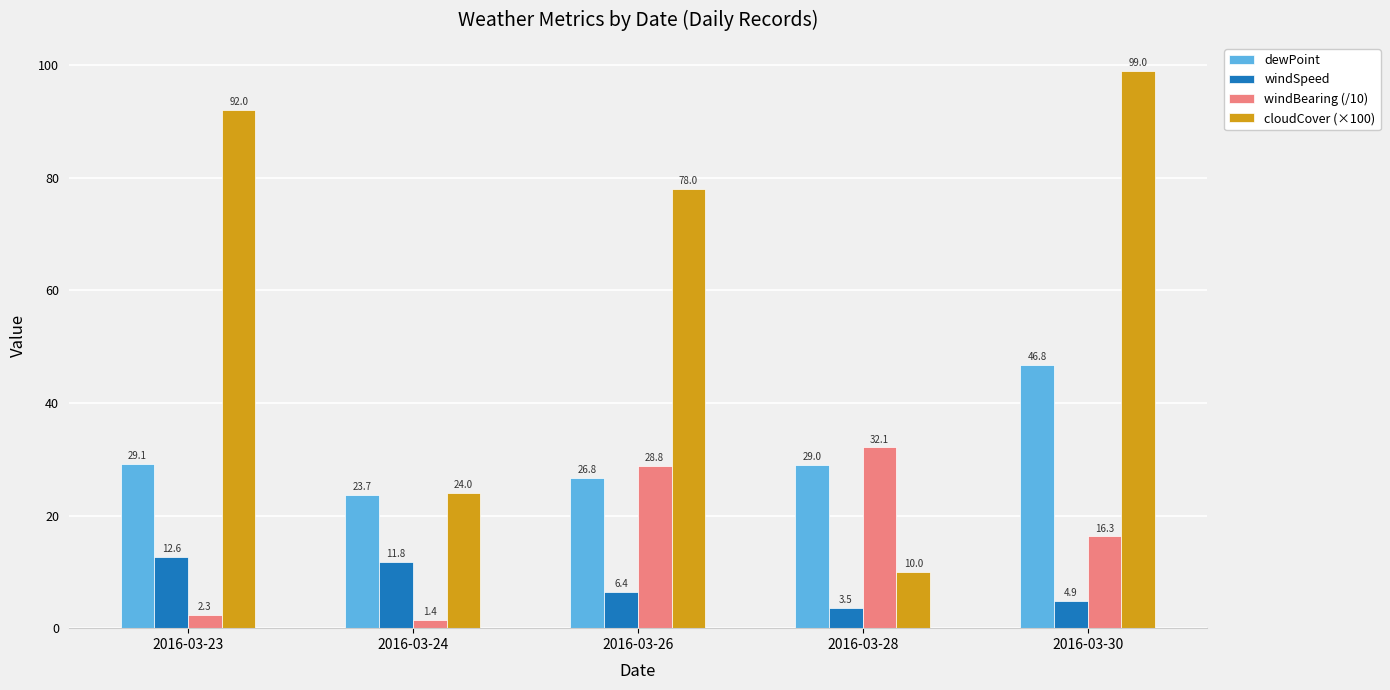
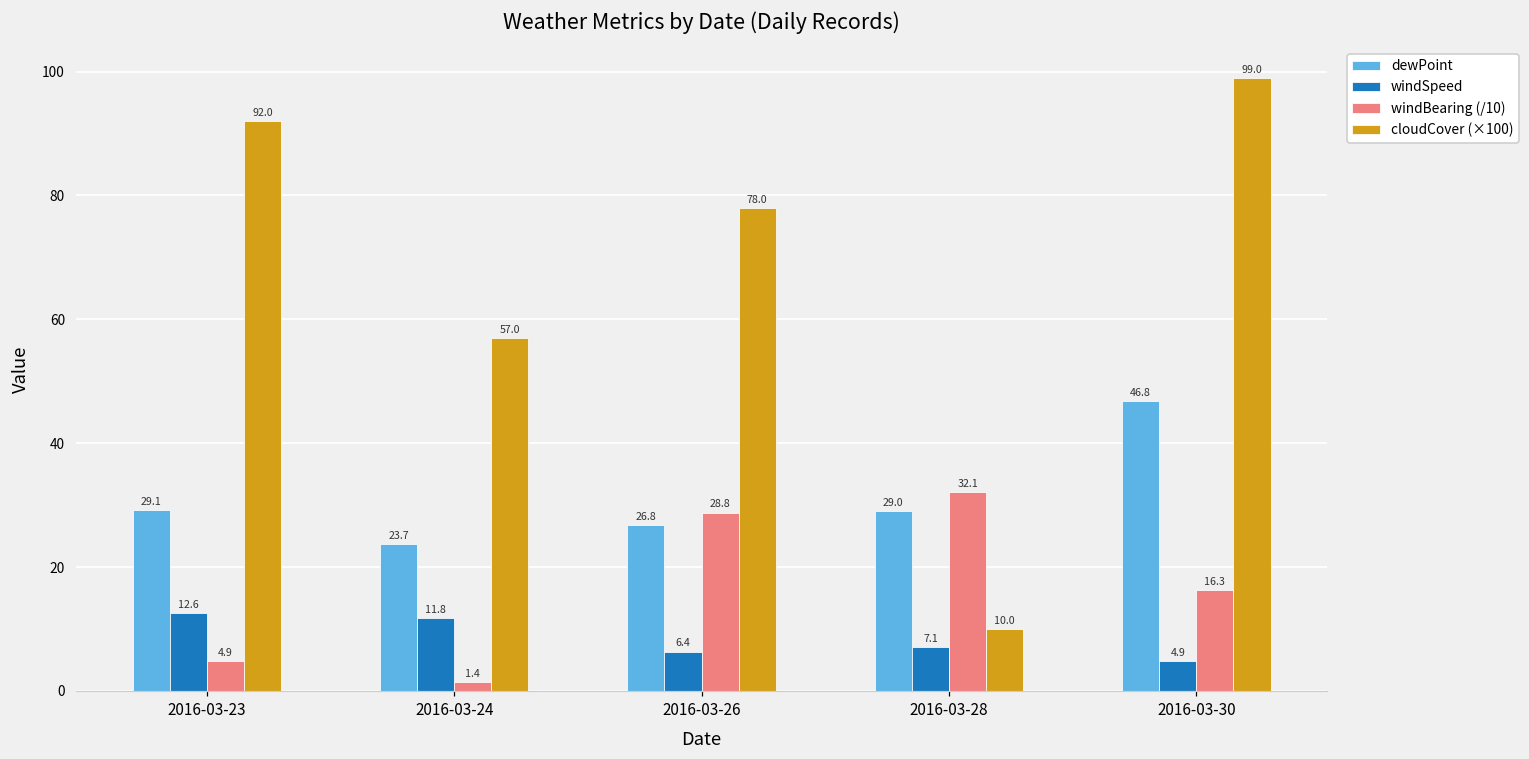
windBearing (/10), 2016-03-23: 2.3 -> 4.9
cloudCover (×100), 2016-03-24: 24.0 -> 57.0
windSpeed, 2016-03-28: 3.5 -> 7.1
